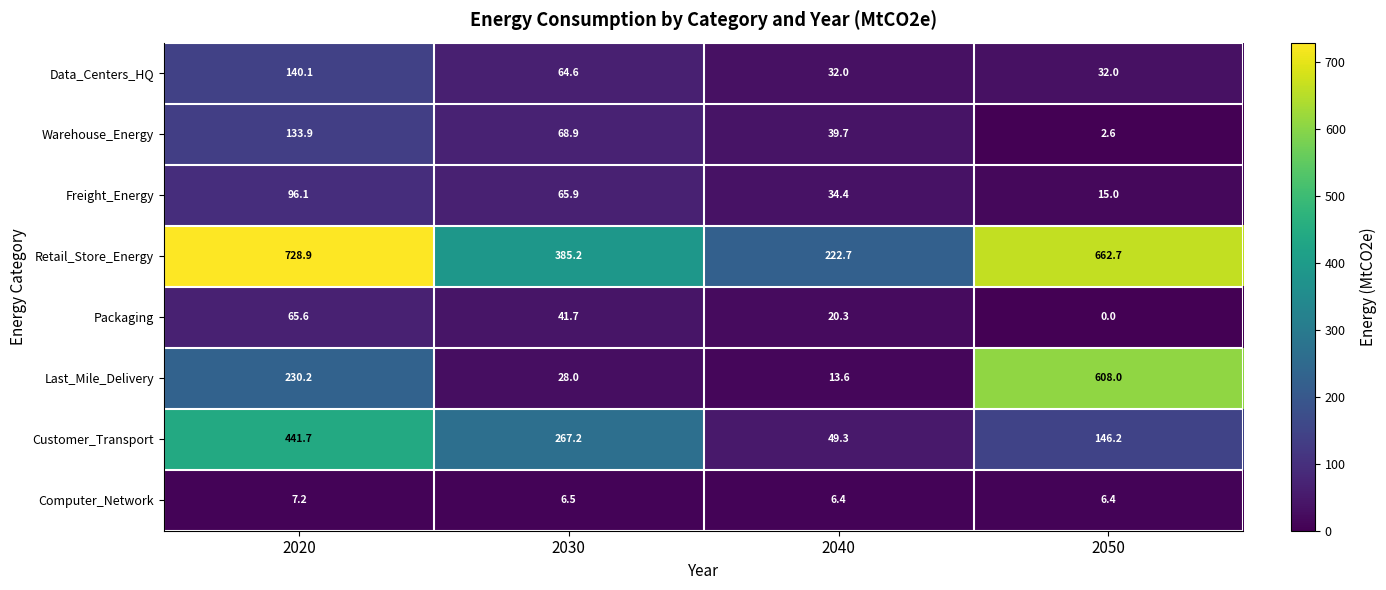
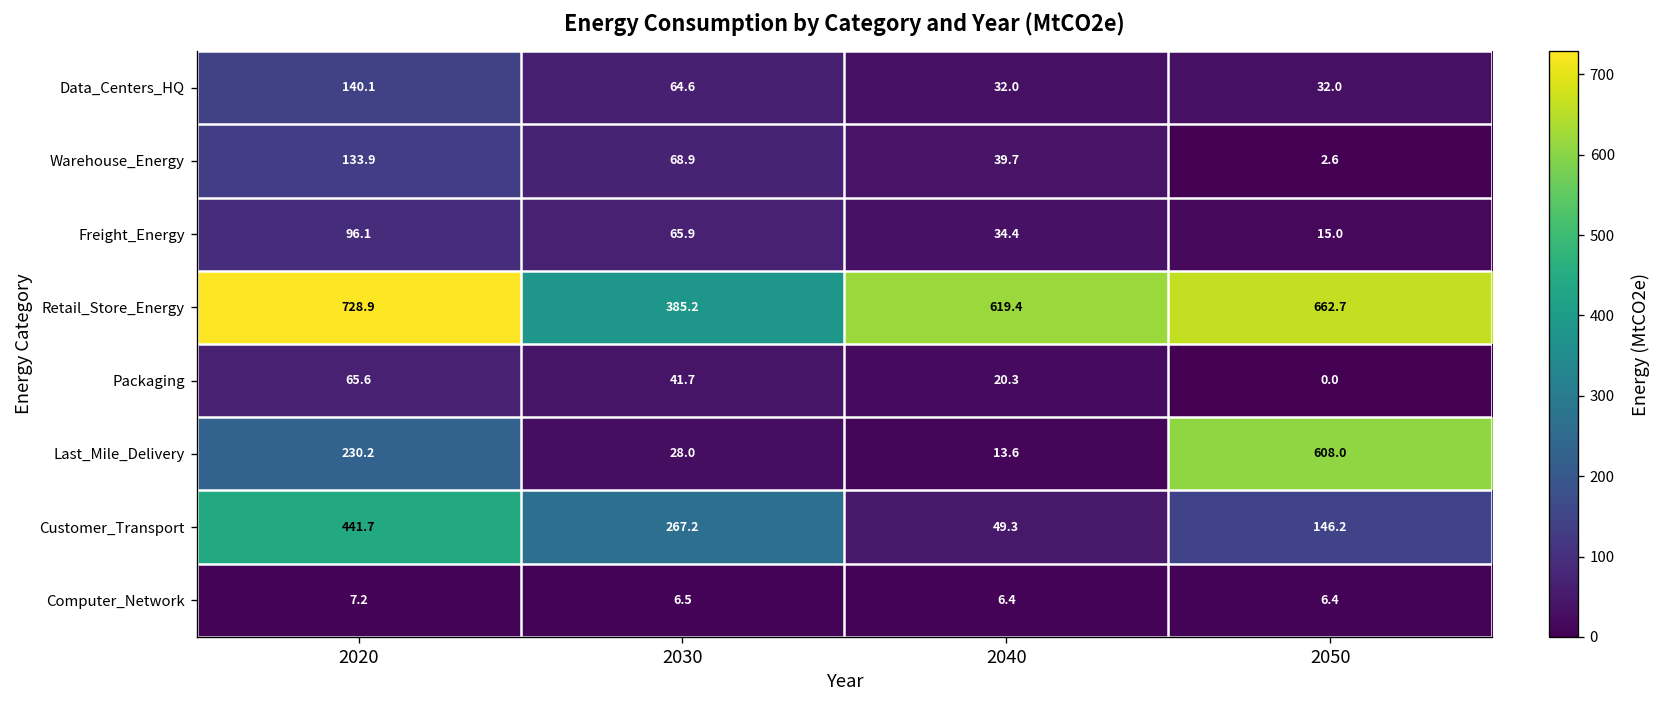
Retail_Store_Energy, 2040: 222.7 -> 619.4
